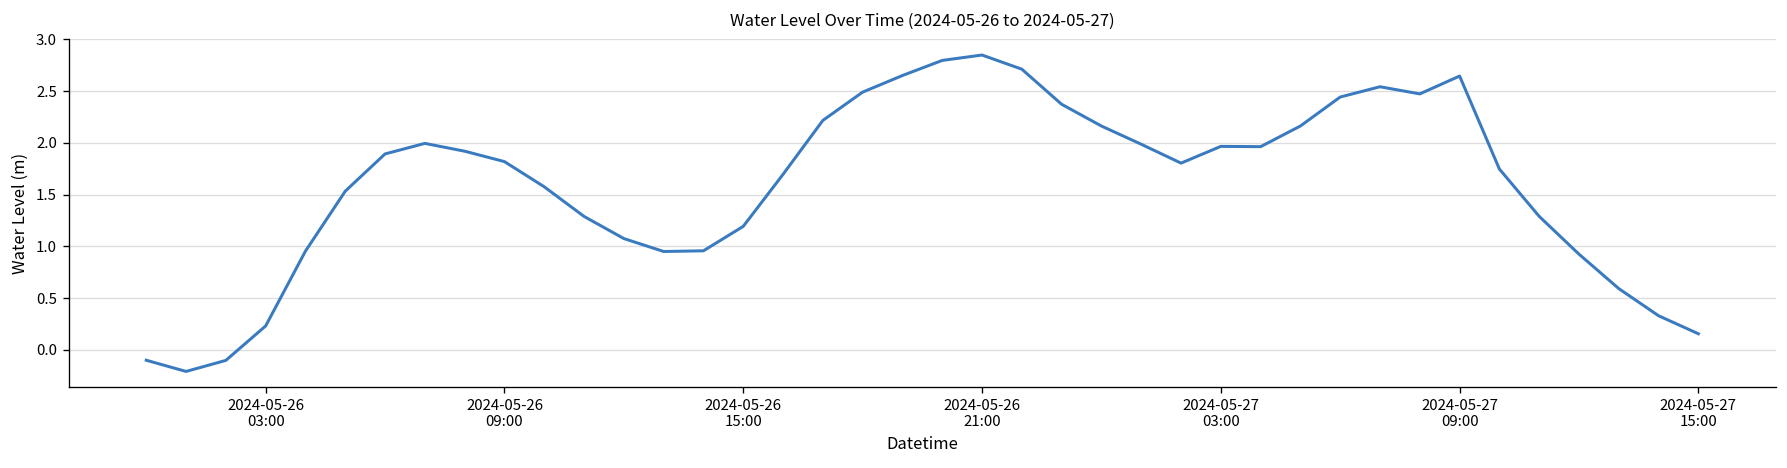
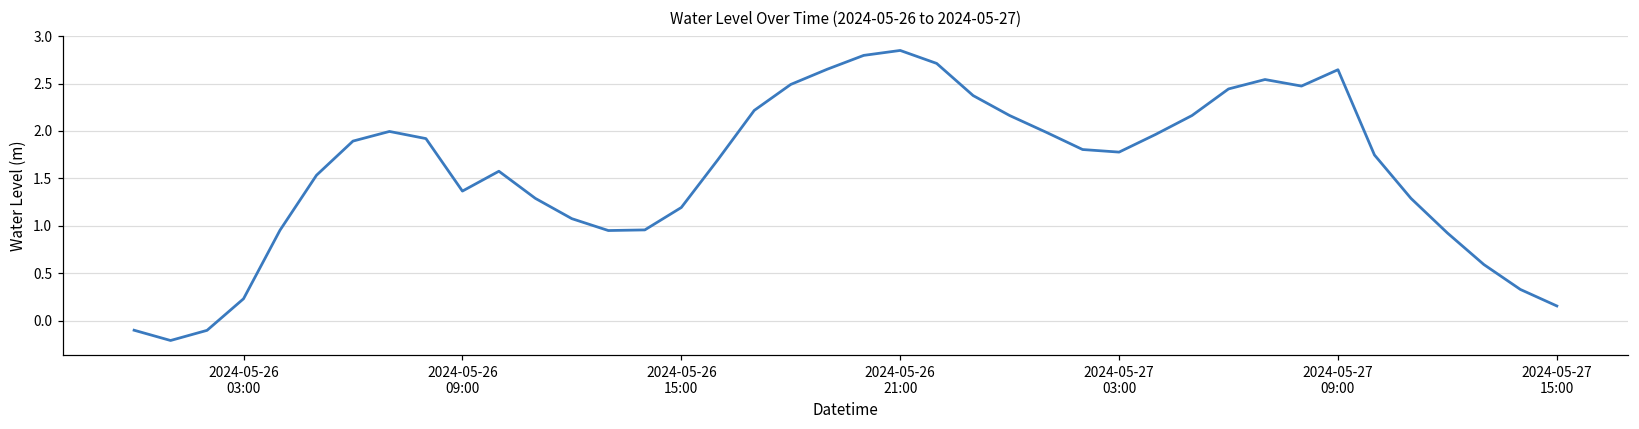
2024-05-26 09:00: 1.8 -> 1.4
2024-05-27 03:00: 2.0 -> 1.8
